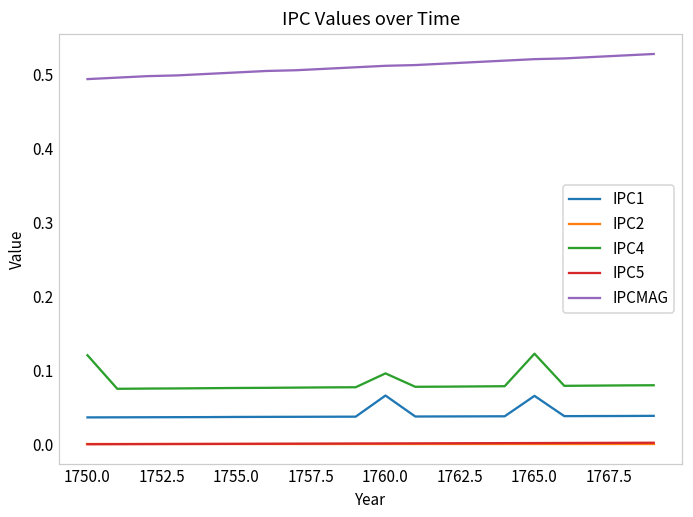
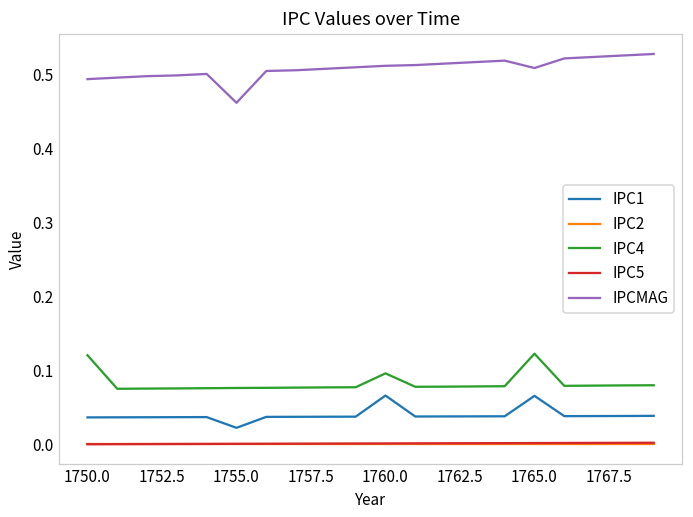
IPC1, 1755.0: 0.04 -> 0.02
IPCMAG, 1755.0: 0.50 -> 0.46
IPCMAG, 1765.0: 0.52 -> 0.51
